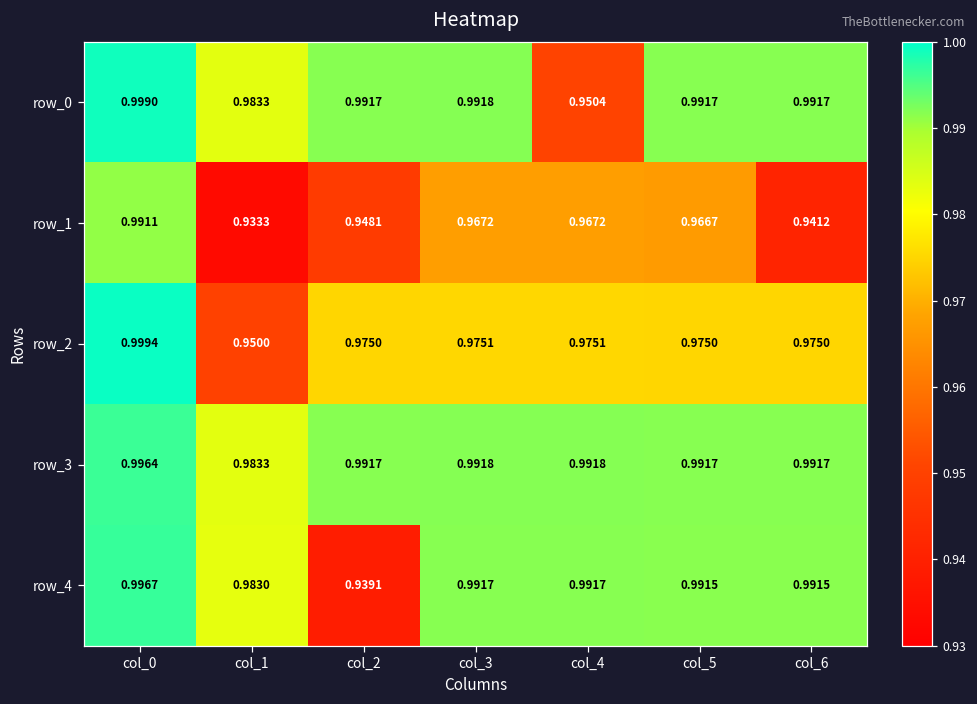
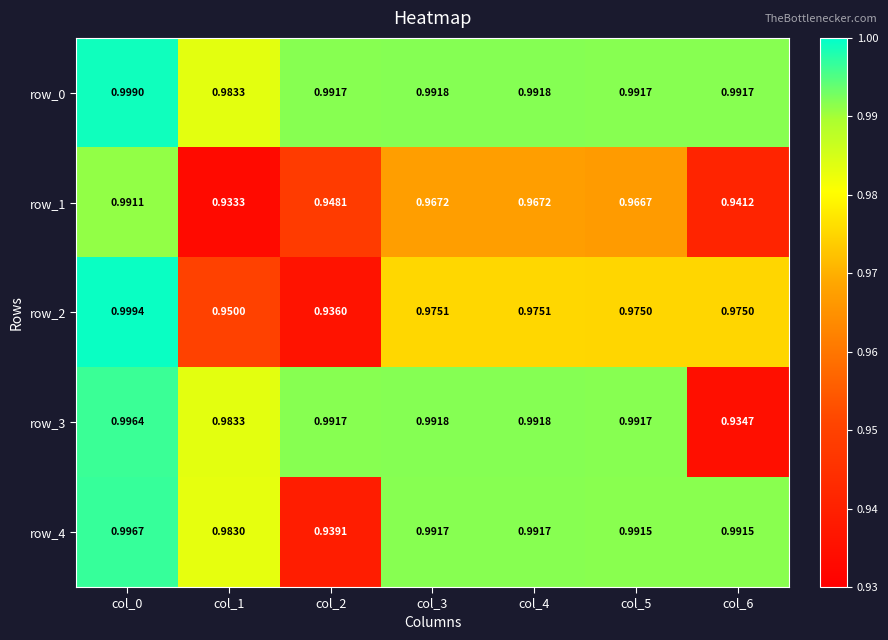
row_0, col_4: 0.9504 -> 0.9918
row_2, col_2: 0.9750 -> 0.9360
row_3, col_6: 0.9917 -> 0.9347
